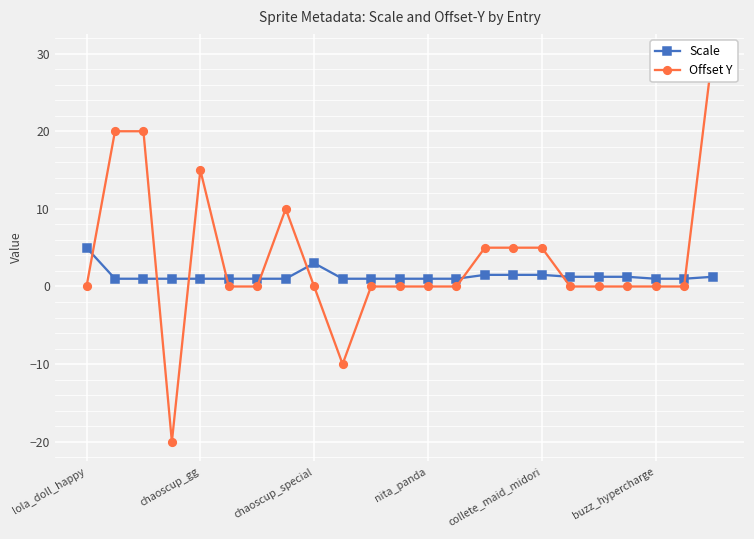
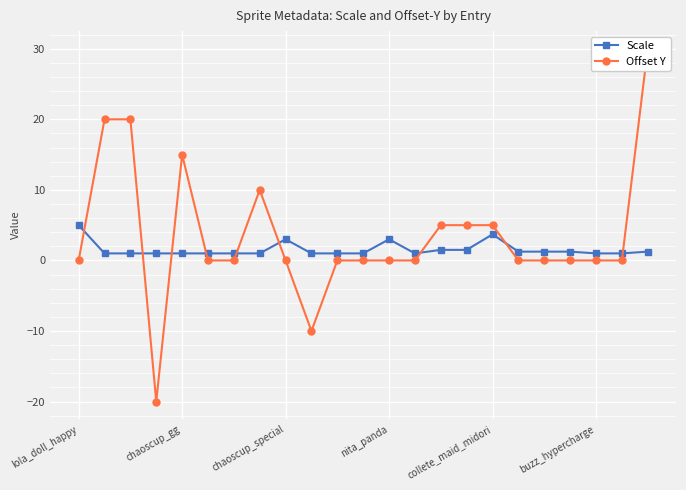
Scale, nita_panda: 1 -> 3
Scale, collete_maid_midori: 2 -> 4
